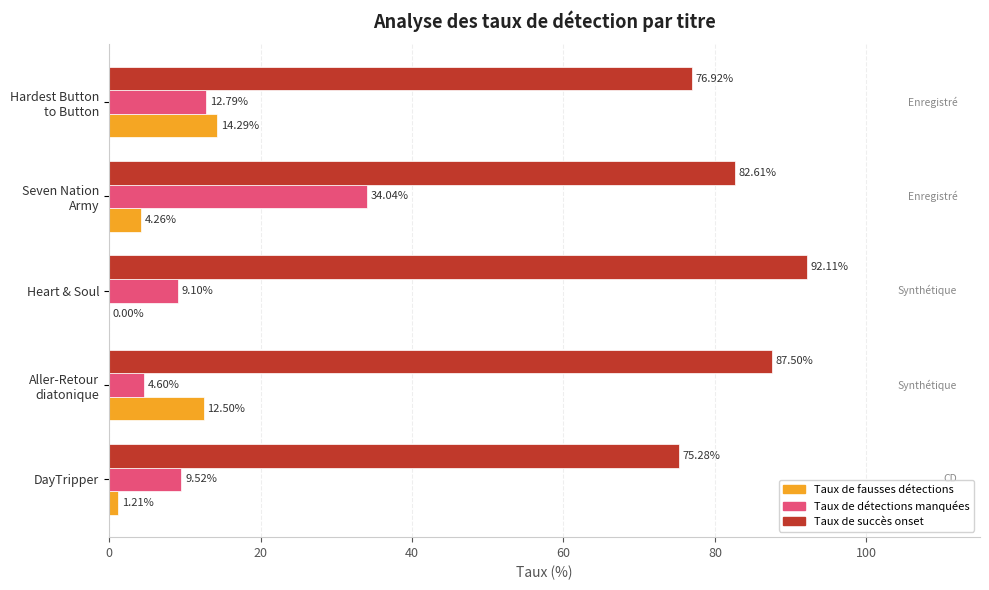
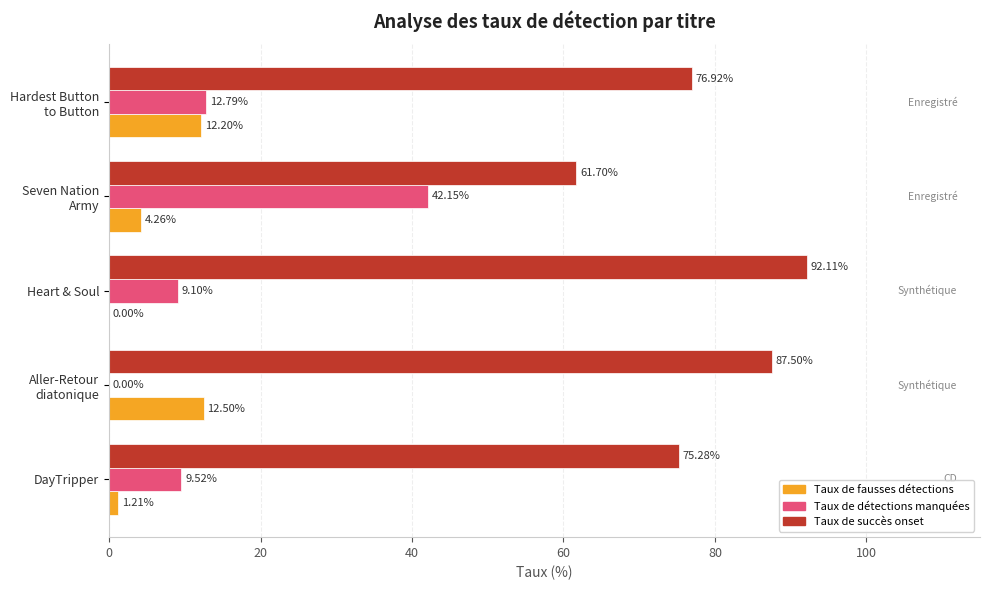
Taux de fausses détections, Hardest Button to Button: 14.29% -> 12.20%
Taux de succès onset, Seven Nation Army: 82.61% -> 61.70%
Taux de détections manquées, Seven Nation Army: 34.04% -> 42.15%
Taux de détections manquées, Aller-Retour diatonique: 4.60% -> 0.00%
